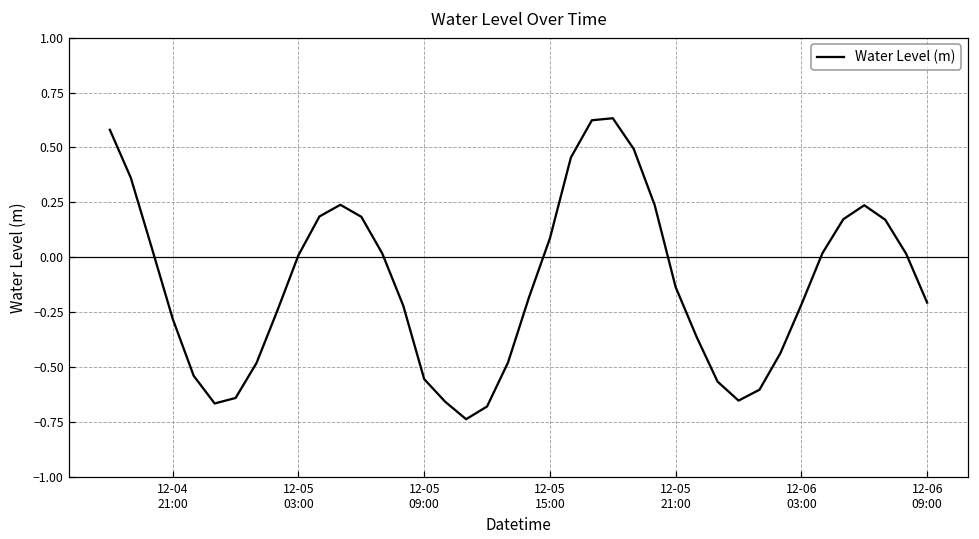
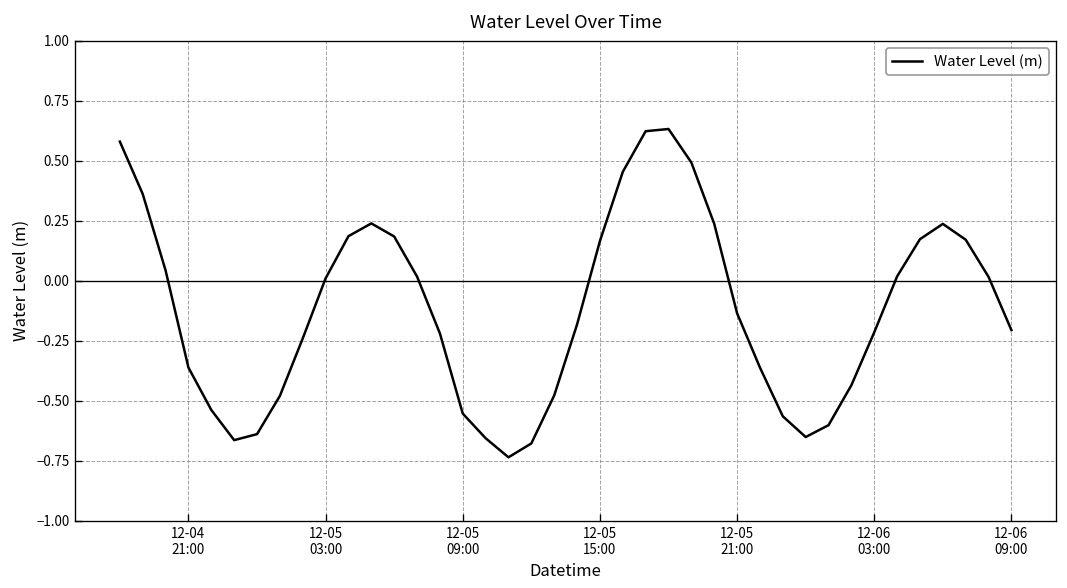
12-04 21:00: -0.28 -> -0.36
12-05 15:00: 0.09 -> 0.17
